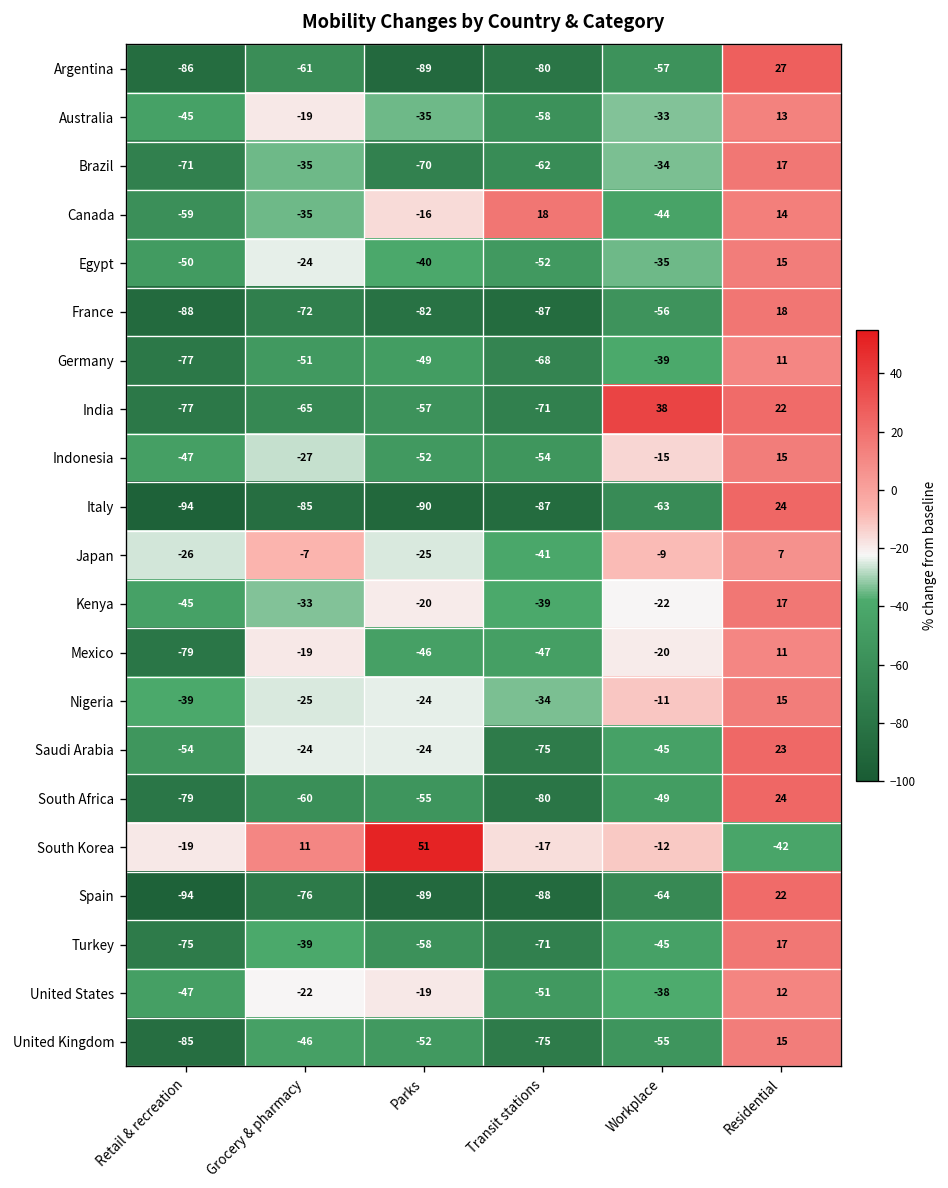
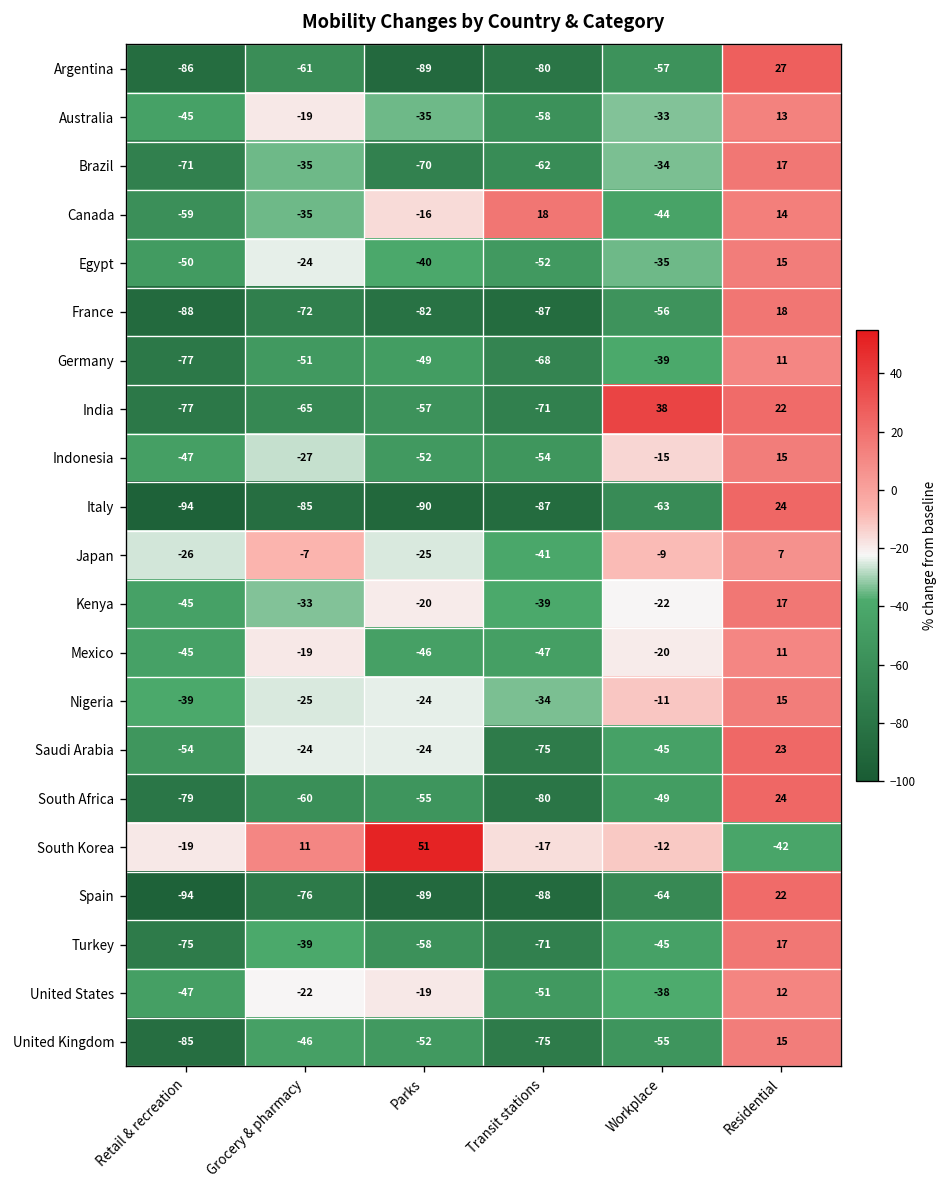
Mexico, Retail & recreation: -79 -> -45
